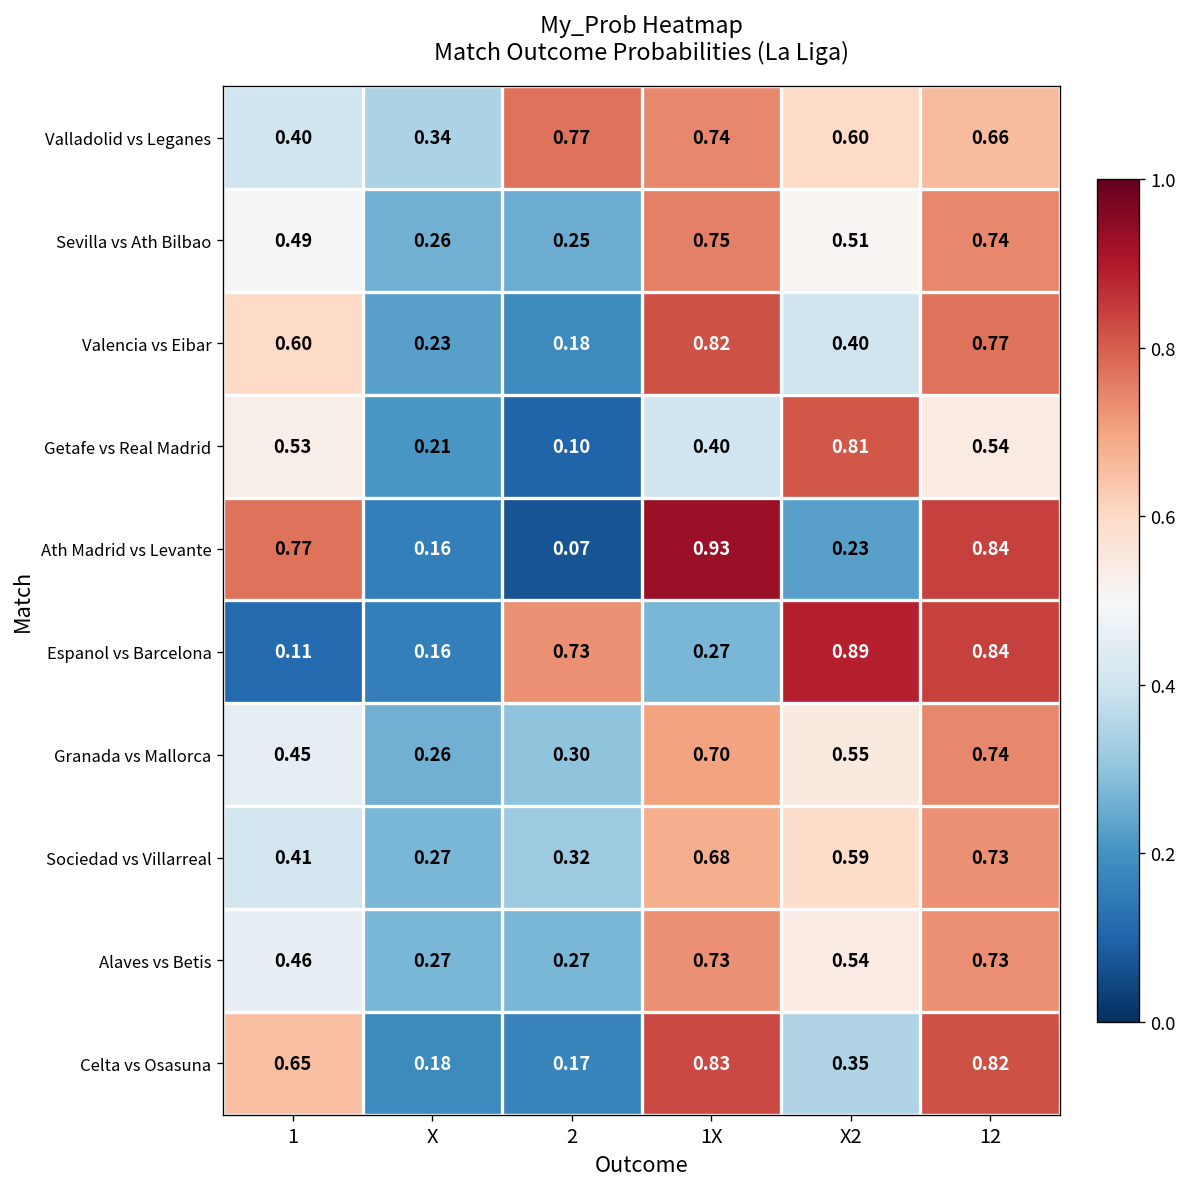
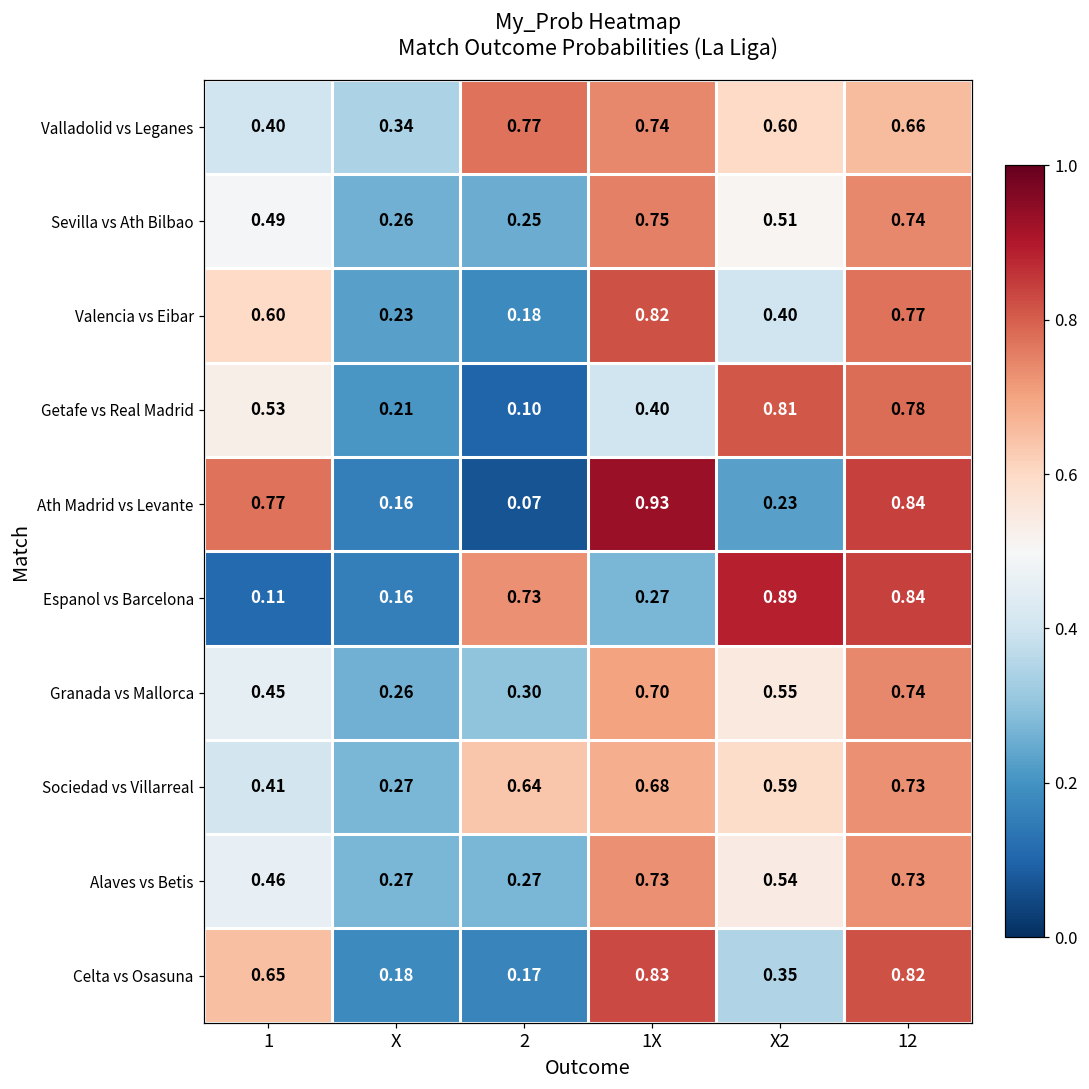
Getafe vs Real Madrid, 12: 0.54 -> 0.78
Sociedad vs Villarreal, 2: 0.32 -> 0.64
